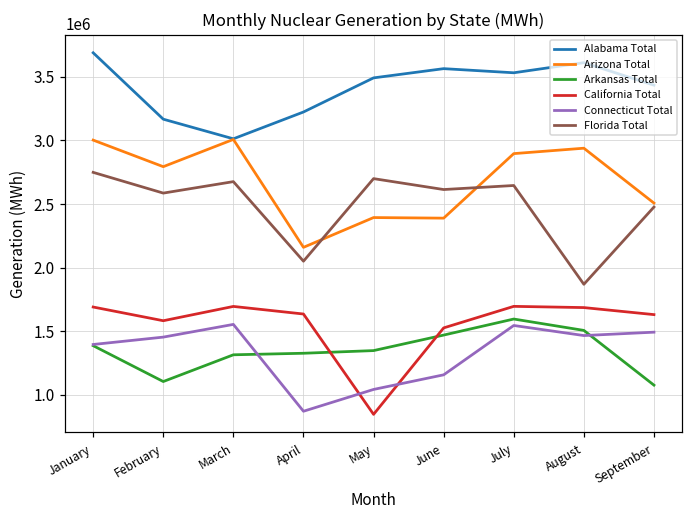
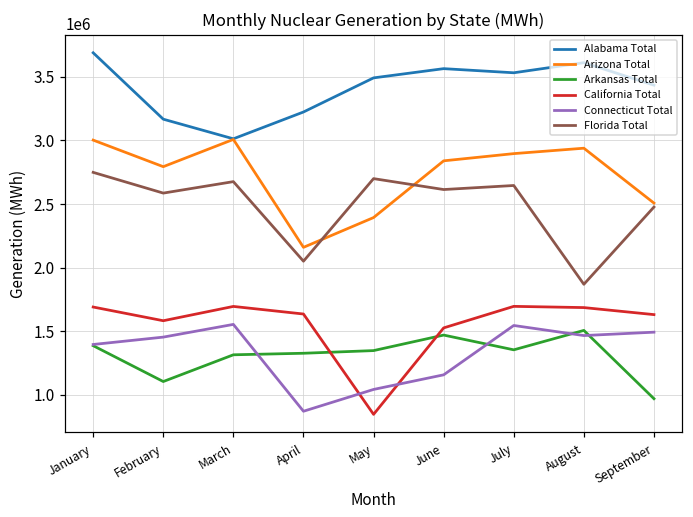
Arizona Total, June: 2390000 -> 2840000
Arkansas Total, July: 1600000 -> 1350000
Arkansas Total, September: 1080000 -> 970000
